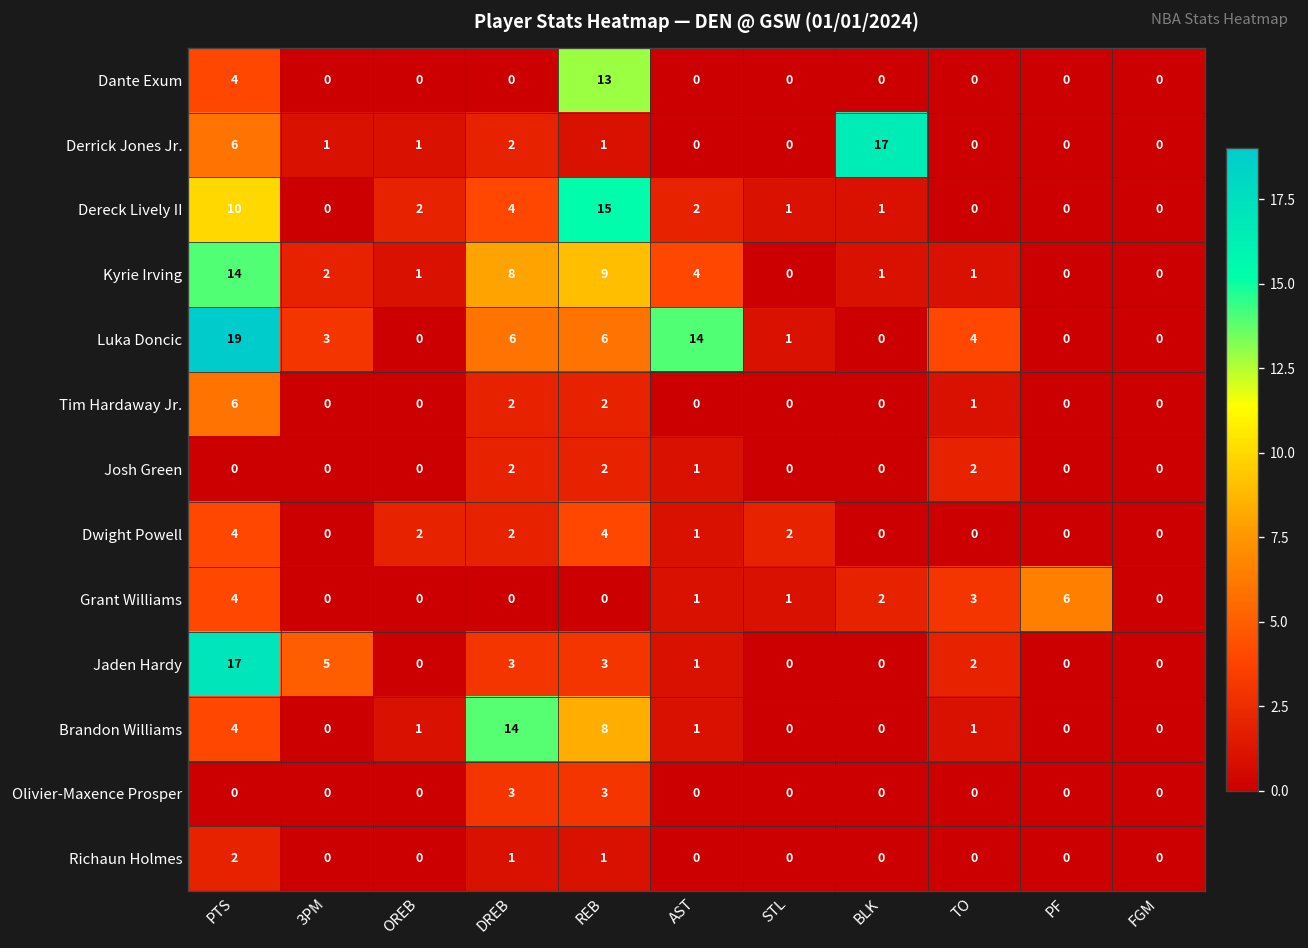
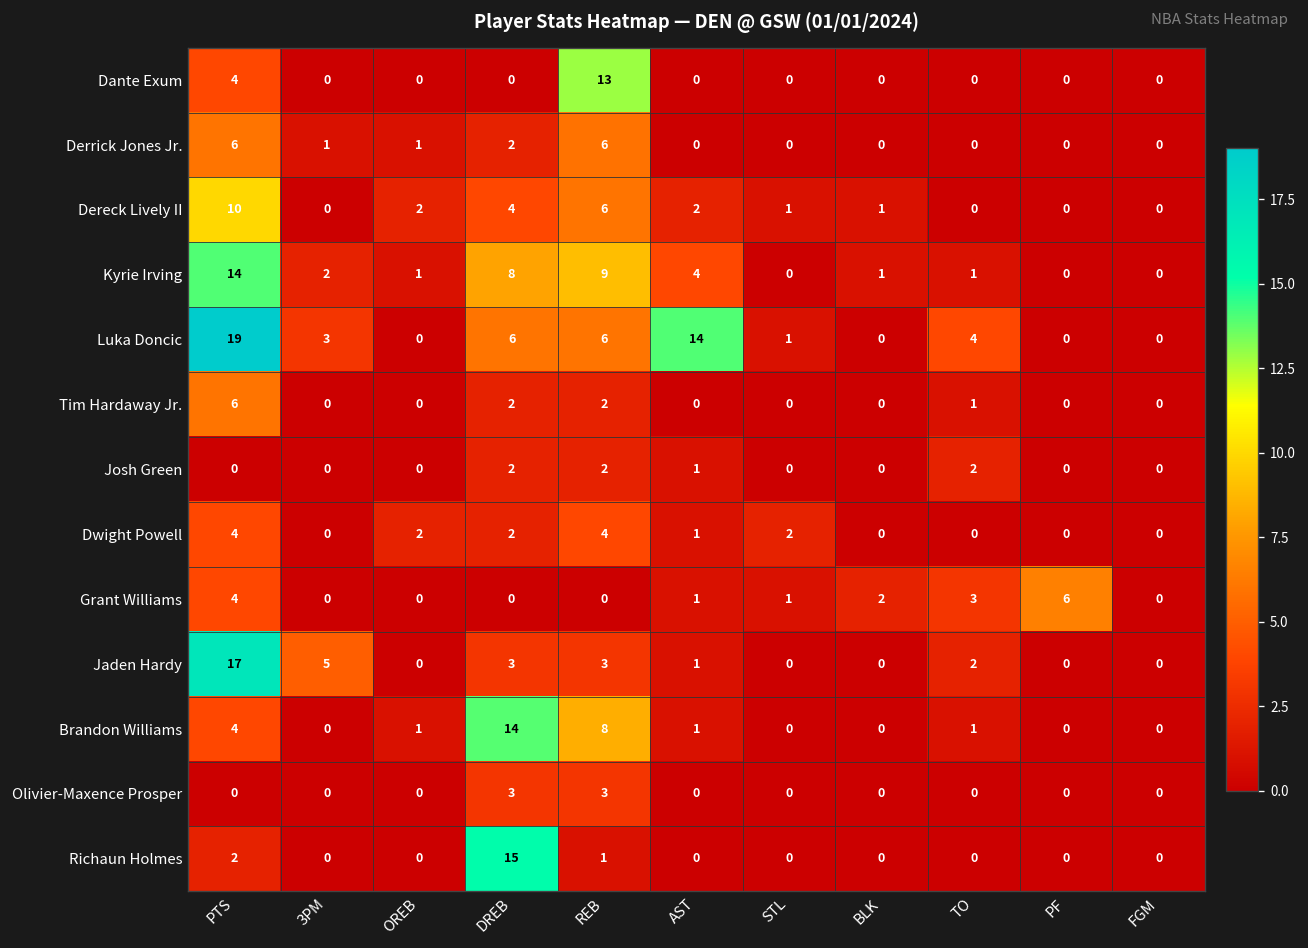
Derrick Jones Jr., REB: 1 -> 6
Derrick Jones Jr., BLK: 17 -> 0
Dereck Lively II, REB: 15 -> 6
Richaun Holmes, DREB: 1 -> 15
